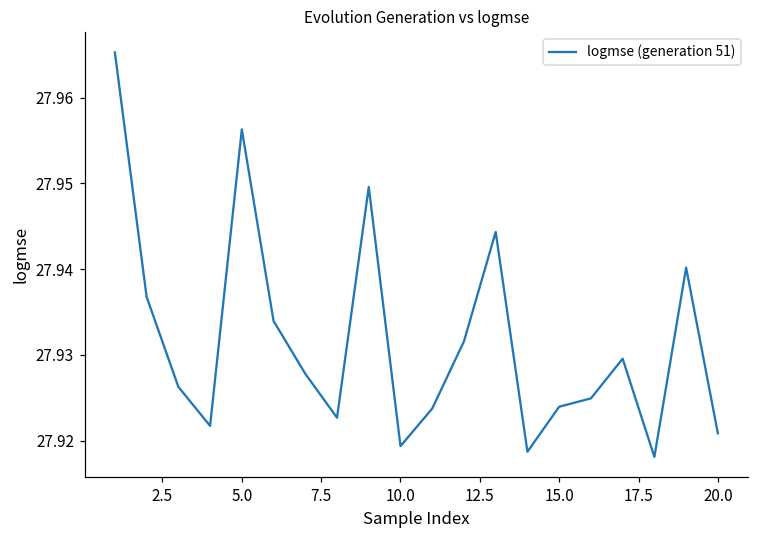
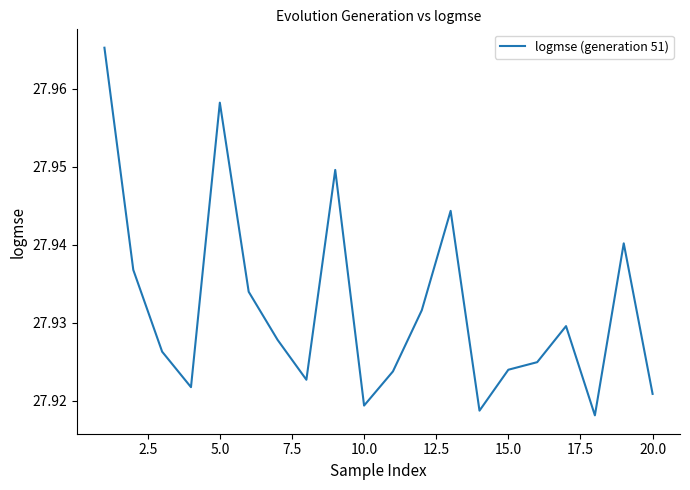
5.0: 27.956 -> 27.958
